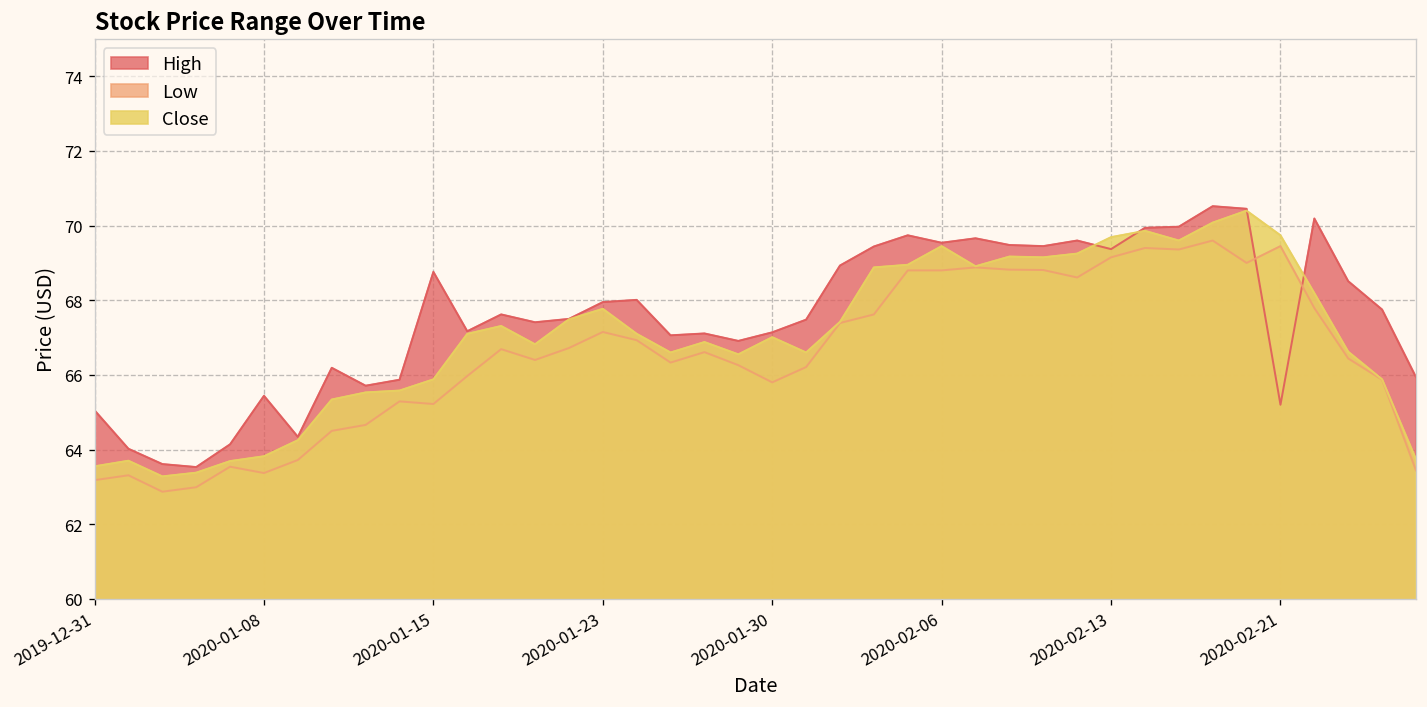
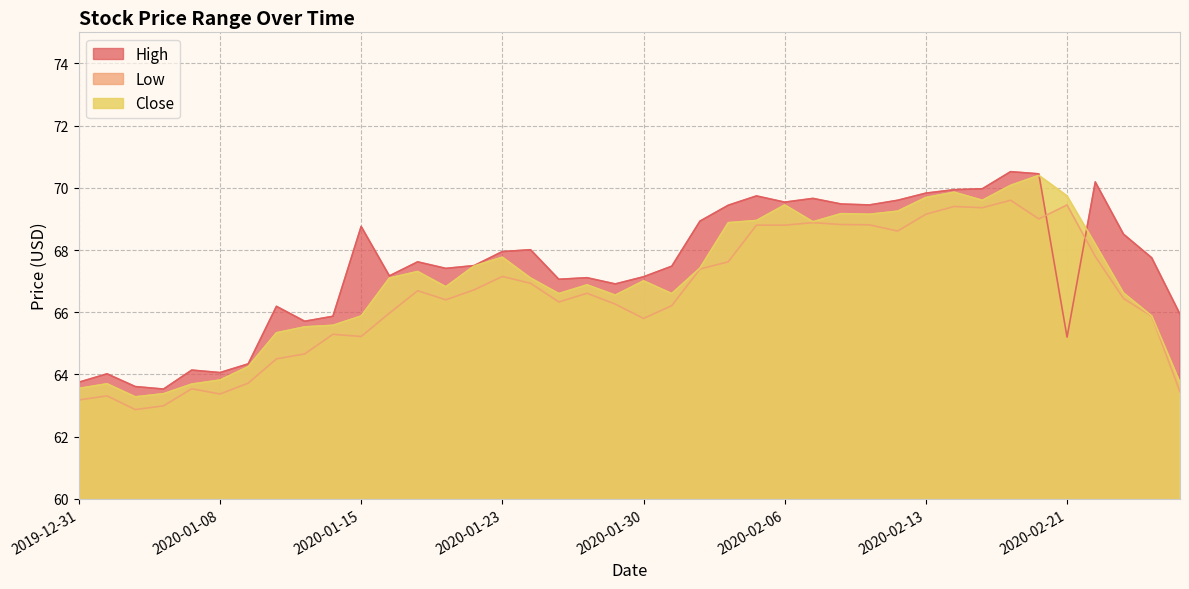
High, 2019-12-31: 65.1 -> 63.8
High, 2020-01-08: 65.4 -> 64.1
High, 2020-02-13: 69.4 -> 69.8
